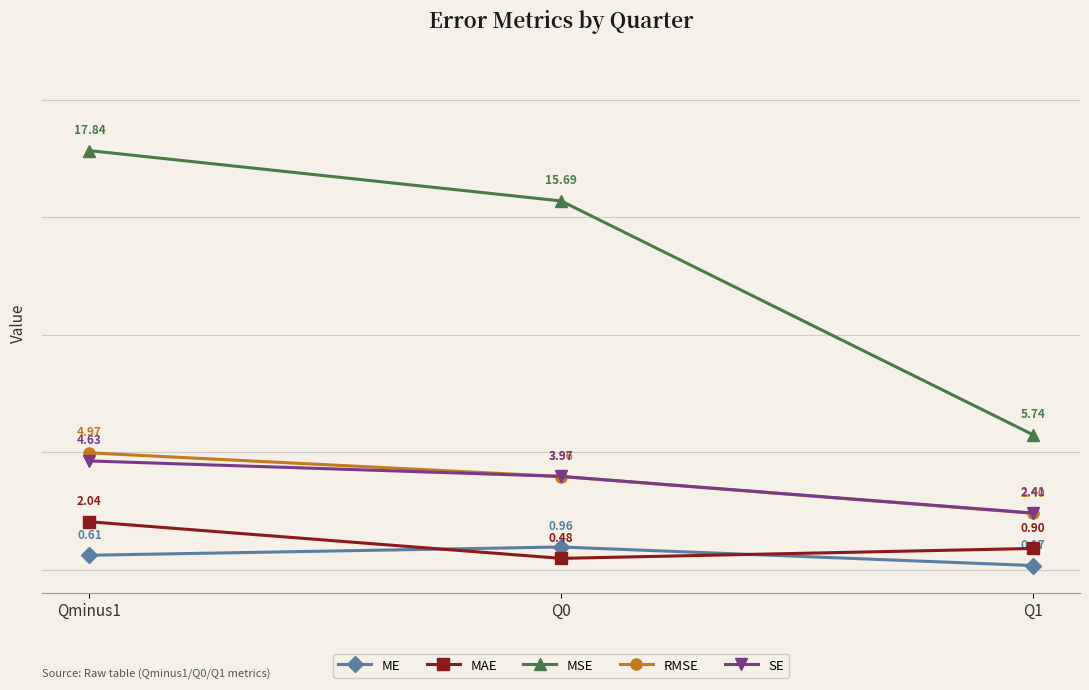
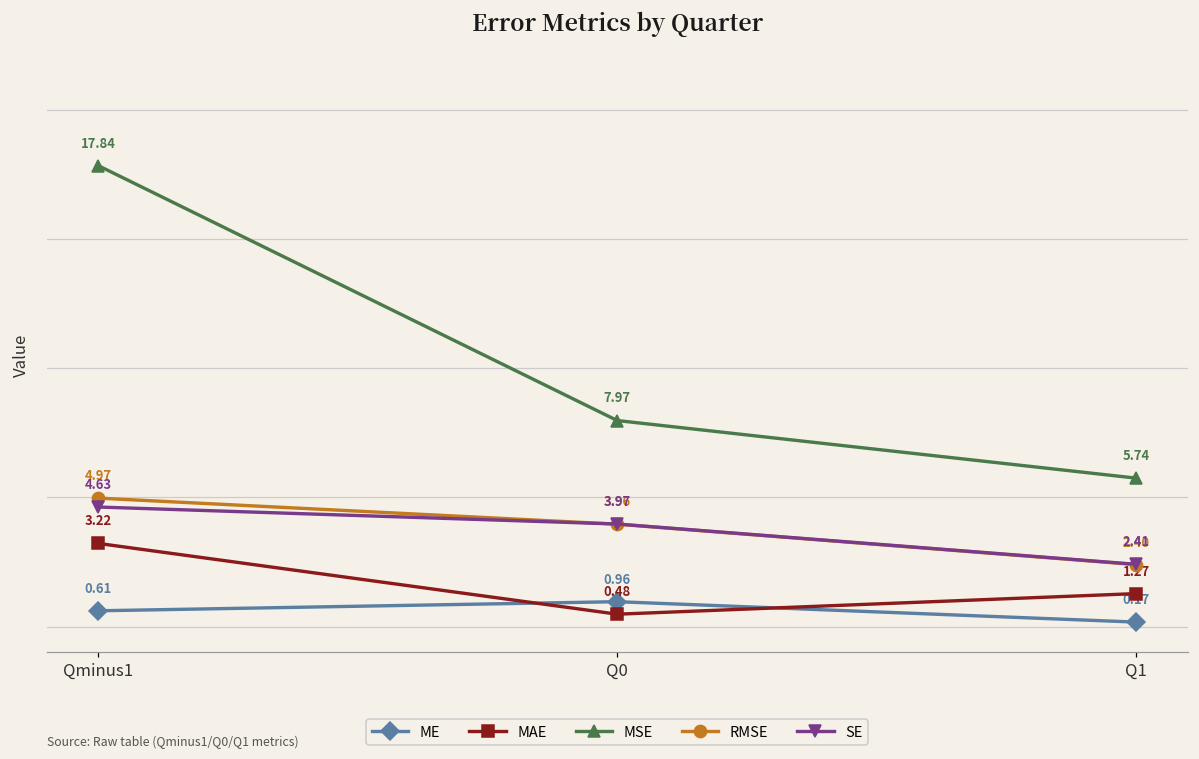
MAE, Qminus1: 2.04 -> 3.22
MSE, Q0: 15.69 -> 7.97
MAE, Q1: 0.90 -> 1.27
